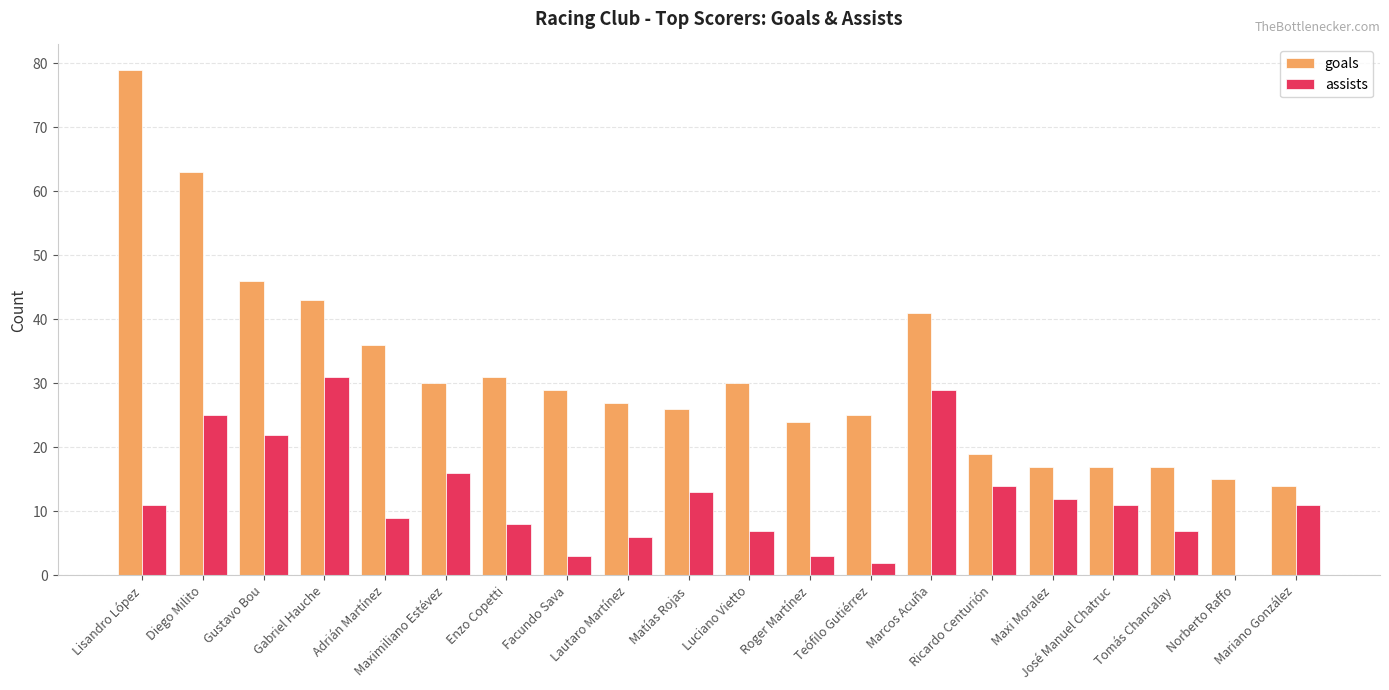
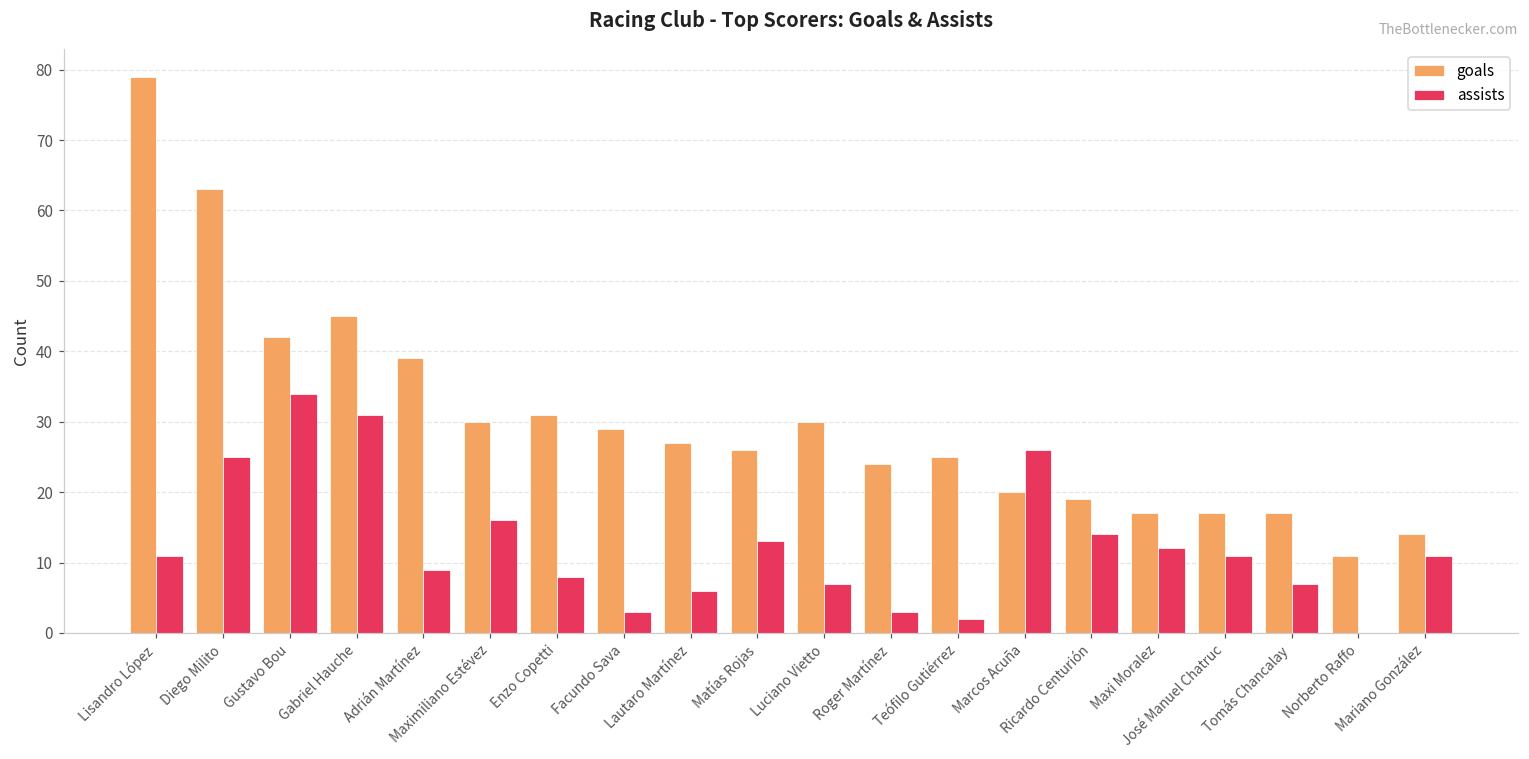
goals, Gustavo Bou: 46 -> 42
assists, Gustavo Bou: 22 -> 34
goals, Gabriel Hauche: 43 -> 45
goals, Adrián Martínez: 36 -> 39
goals, Marcos Acuña: 41 -> 20
assists, Marcos Acuña: 29 -> 26
goals, Norberto Raffo: 15 -> 11
